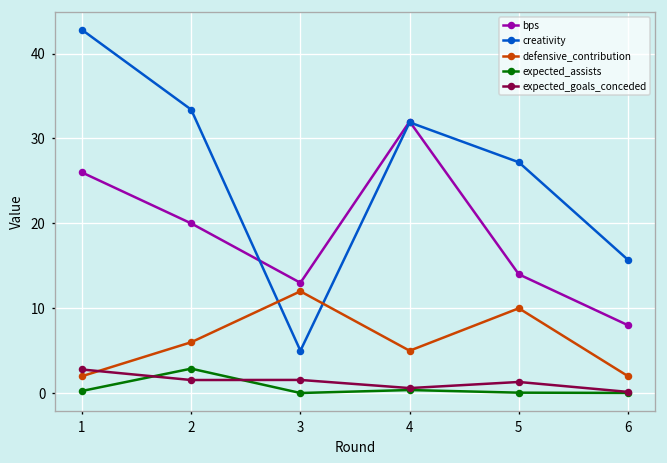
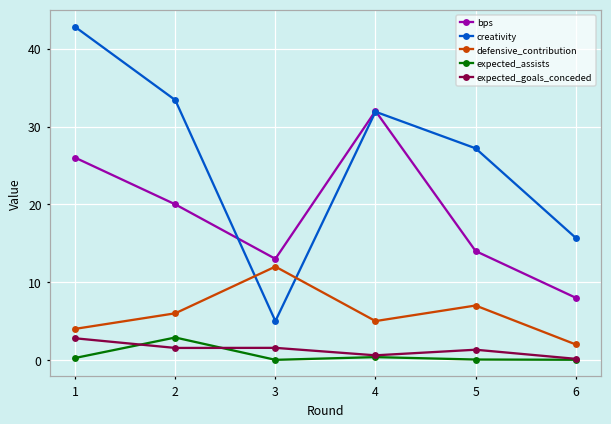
defensive_contribution, 1: 2 -> 4
defensive_contribution, 5: 10 -> 7
